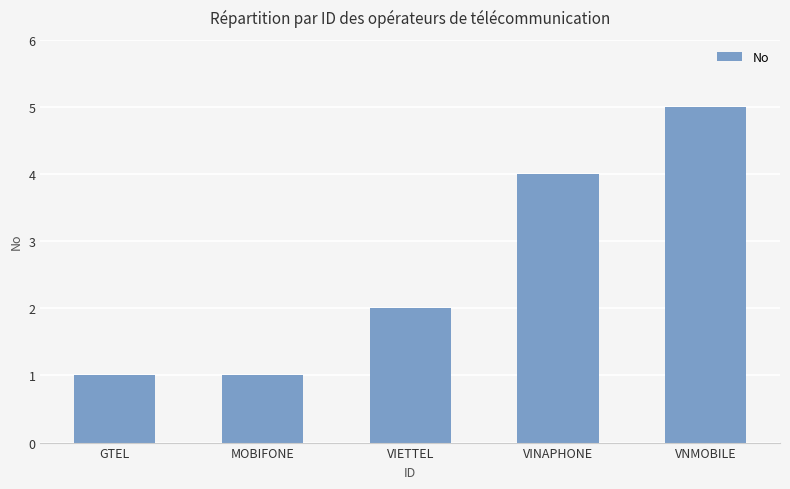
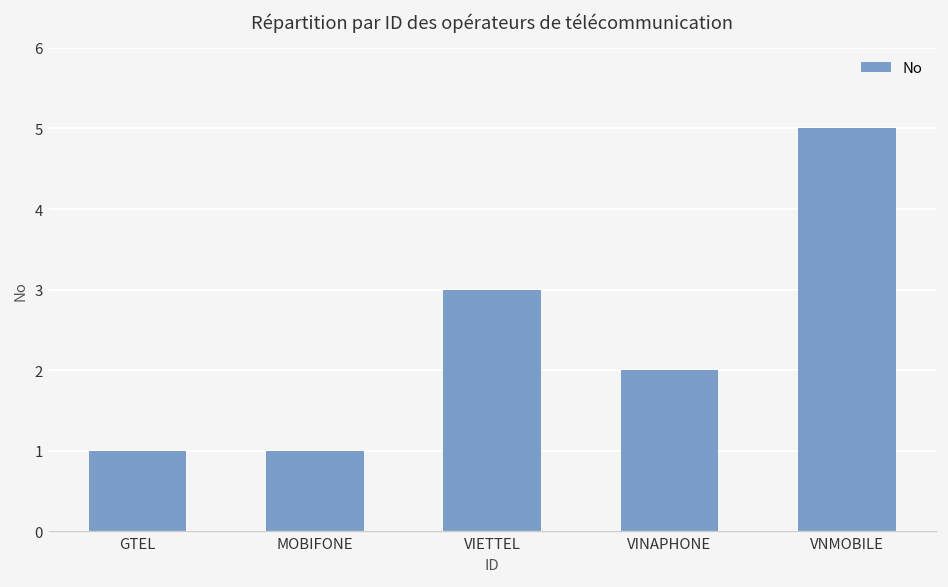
VIETTEL: 2 -> 3
VINAPHONE: 4 -> 2
